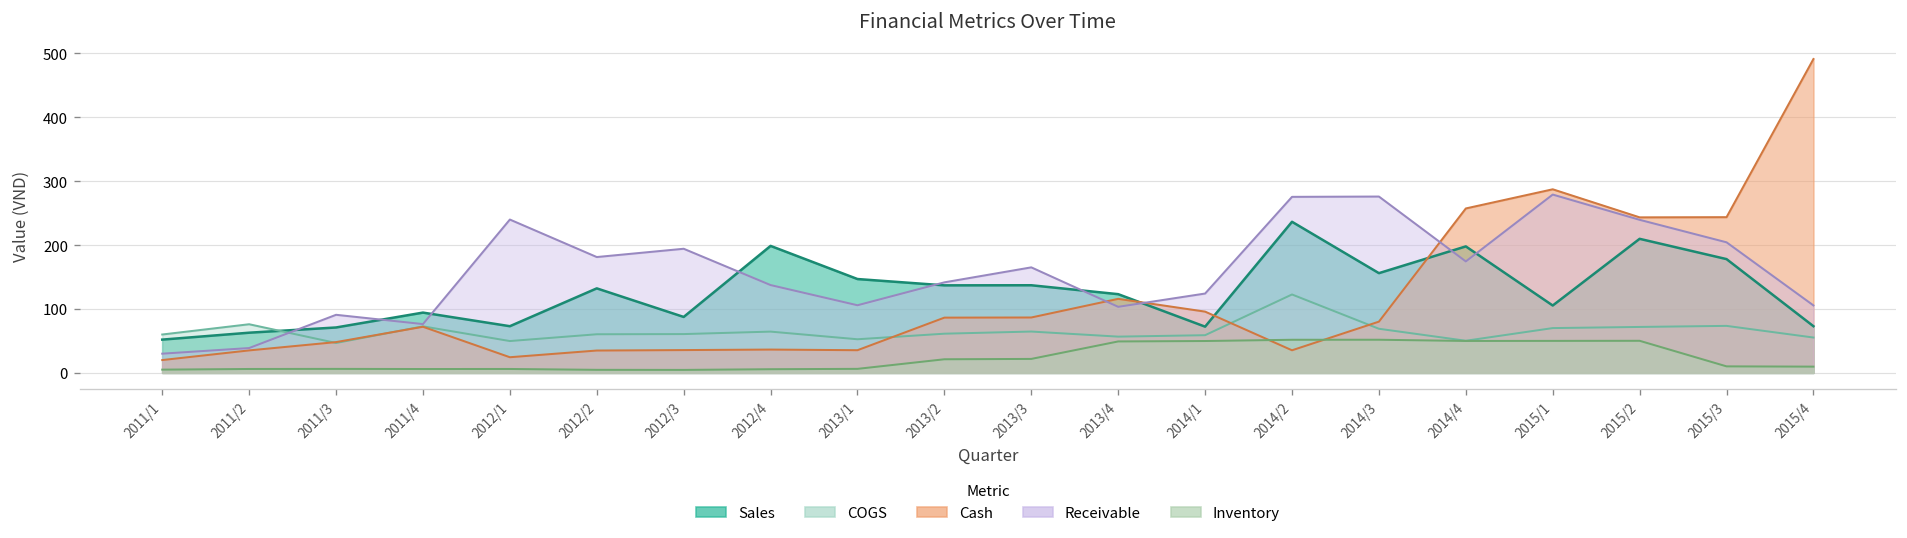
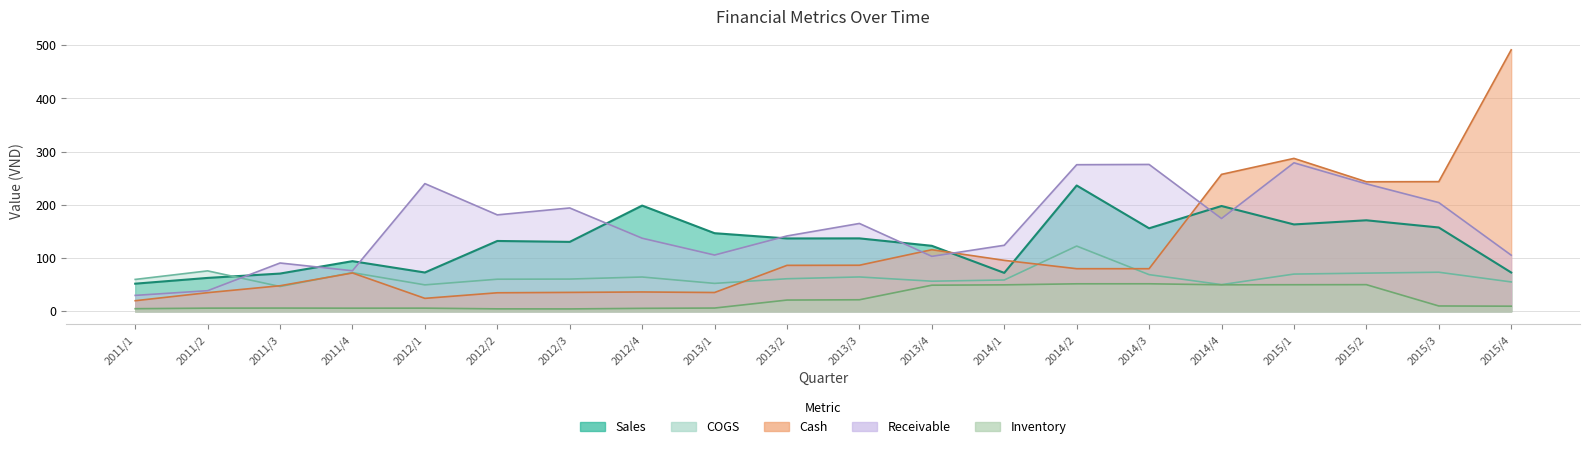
Sales, 2012/3: 90 -> 130
Cash, 2014/2: 40 -> 80
Sales, 2015/1: 110 -> 160
Sales, 2015/2: 210 -> 170
Sales, 2015/3: 180 -> 160
